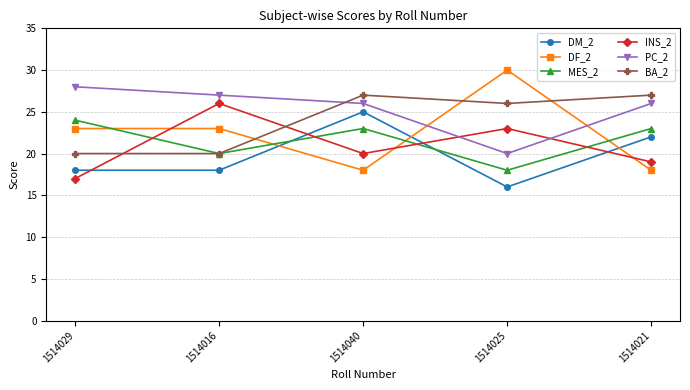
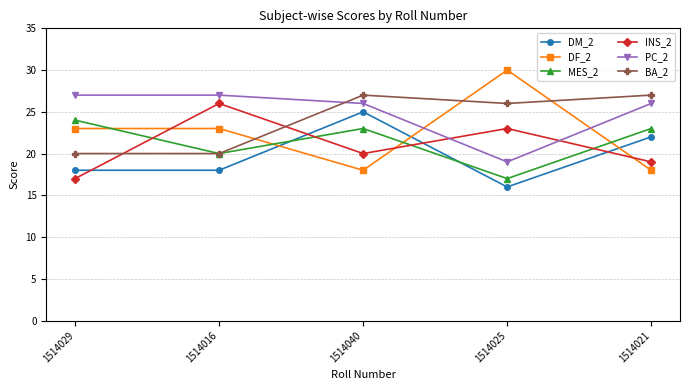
PC_2, 1514029: 28 -> 27
MES_2, 1514025: 18 -> 17
PC_2, 1514025: 20 -> 19
